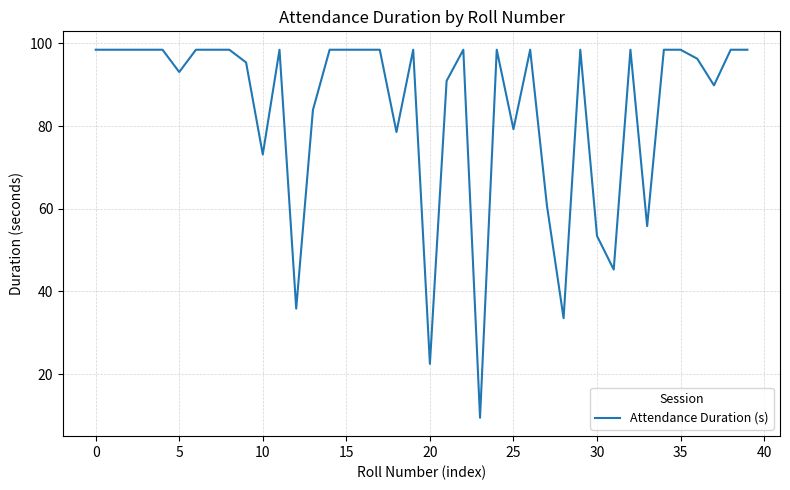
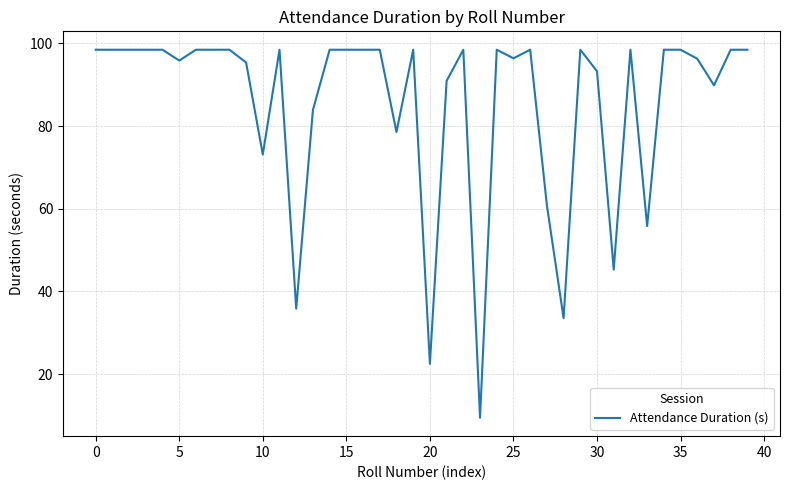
5: 93 -> 96
25: 79 -> 96
30: 53 -> 93
